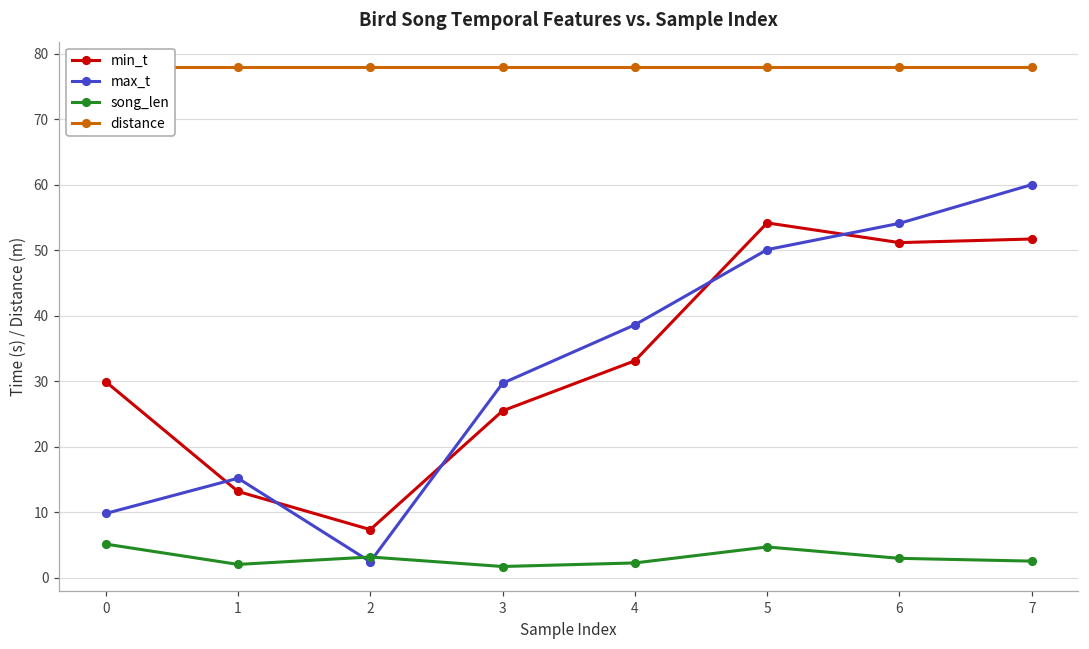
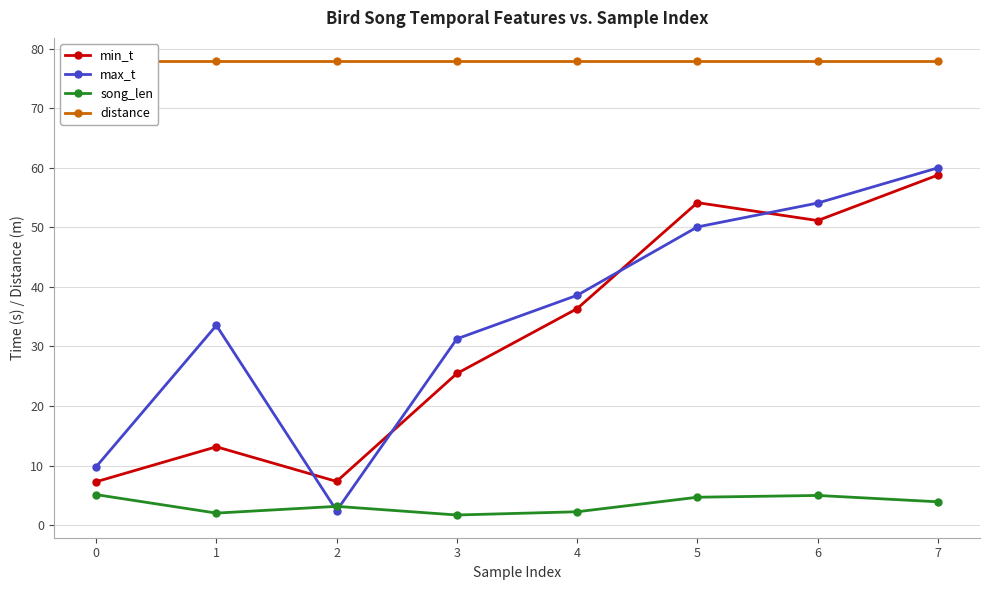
min_t, 0: 30 -> 7
max_t, 1: 15 -> 34
max_t, 3: 30 -> 31
min_t, 4: 33 -> 36
song_len, 6: 3 -> 5
min_t, 7: 52 -> 59
song_len, 7: 3 -> 4
